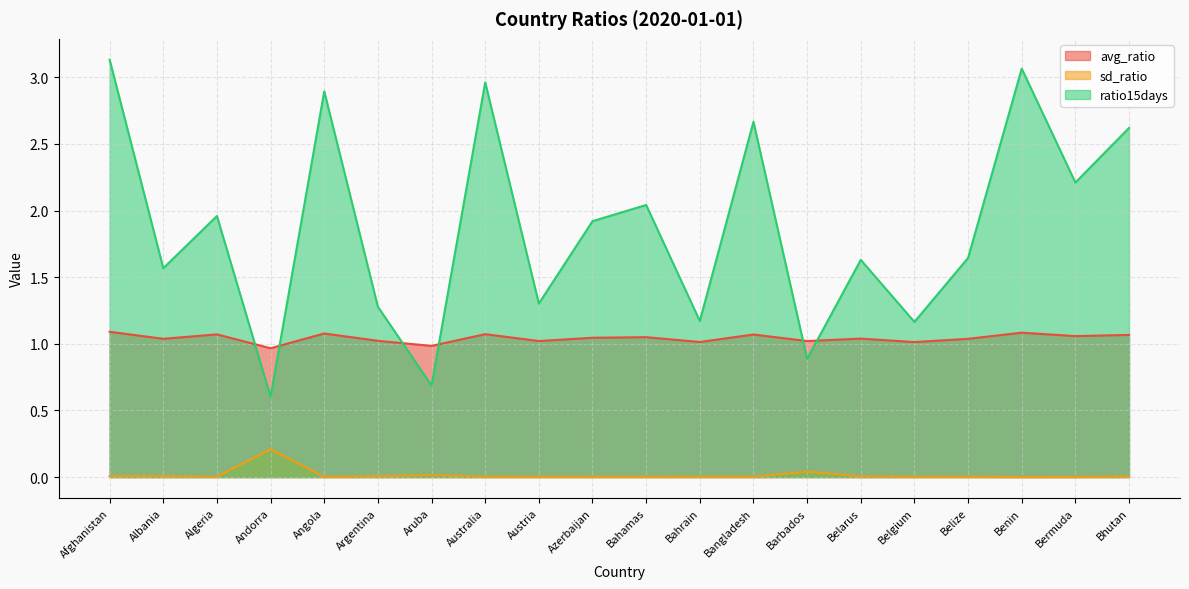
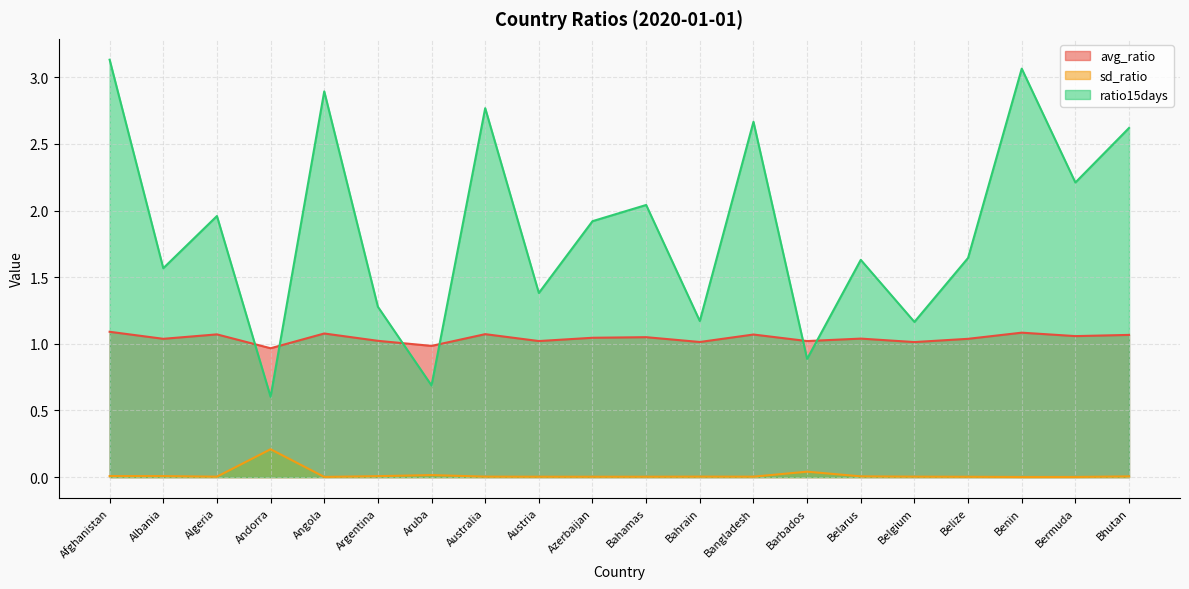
ratio15days, Australia: 2.96 -> 2.77
ratio15days, Austria: 1.30 -> 1.38
